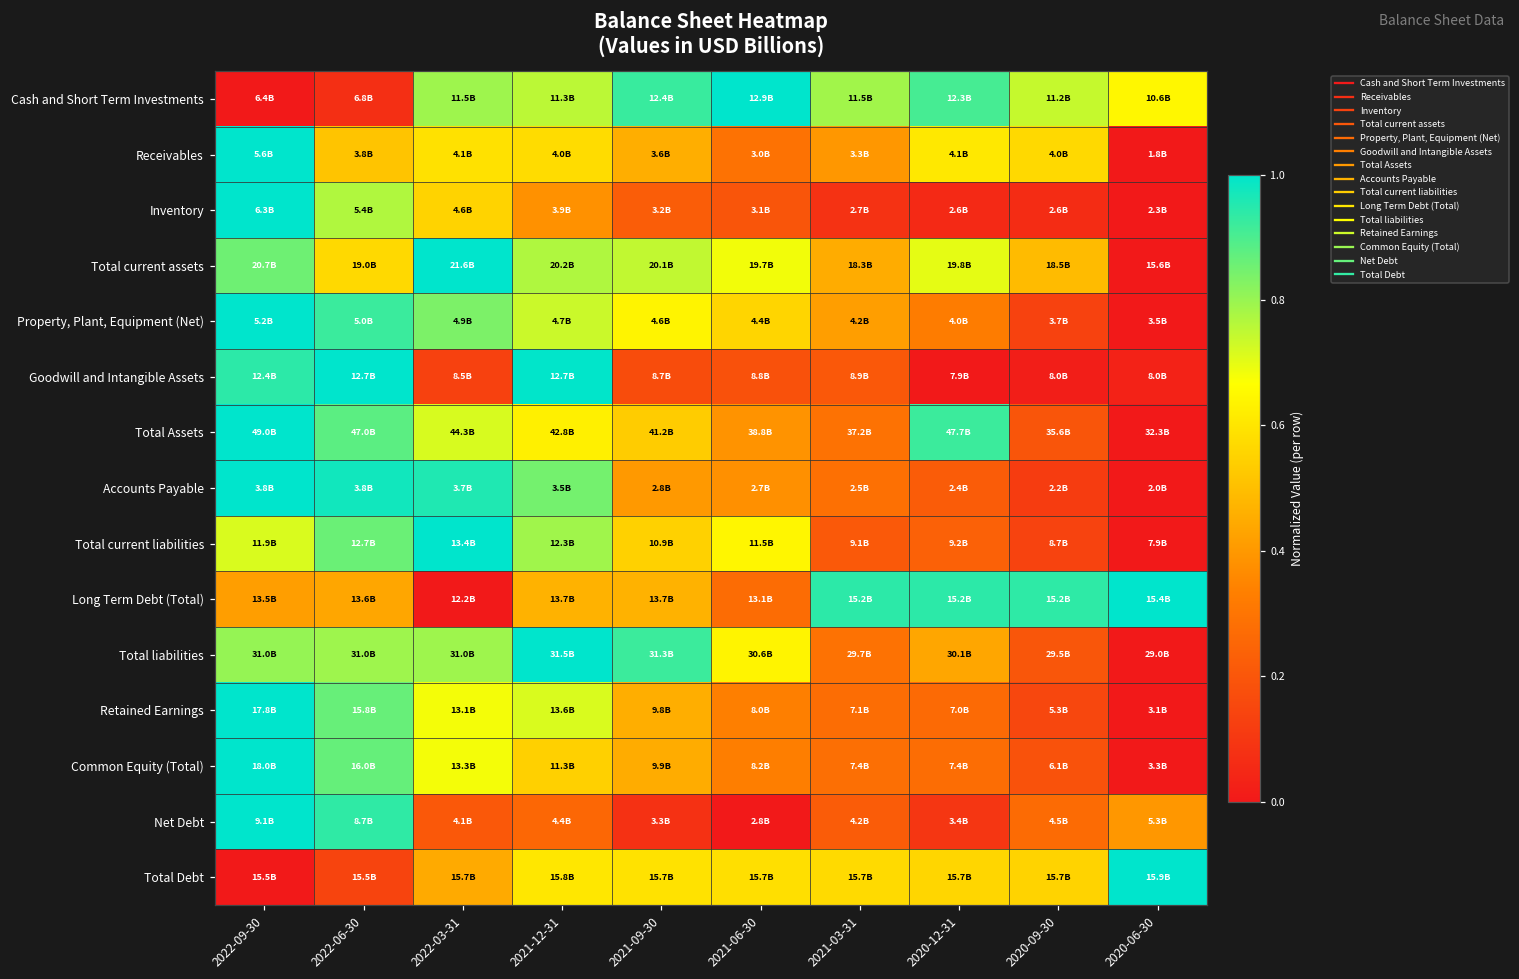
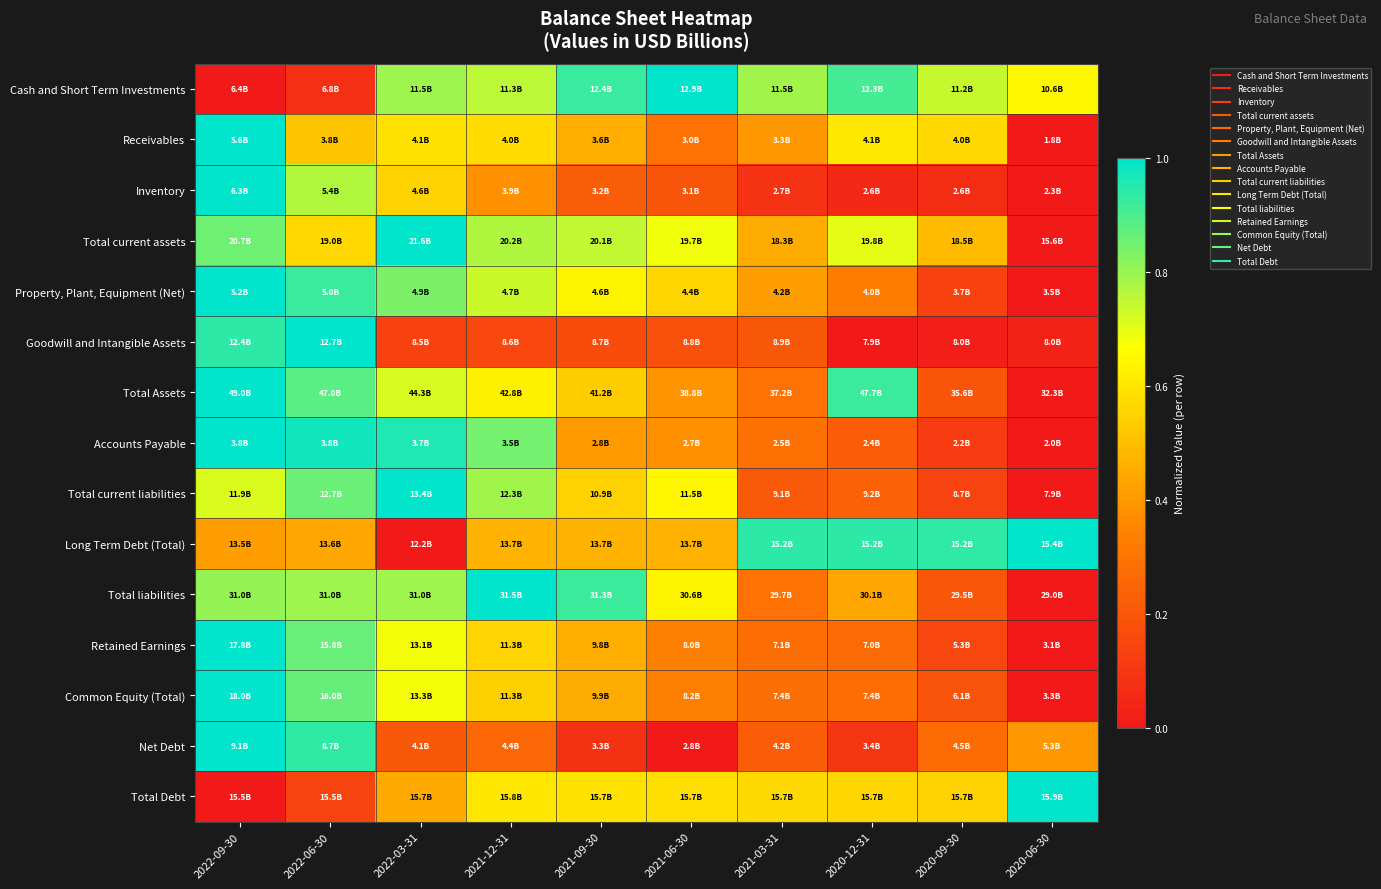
Goodwill and Intangible Assets, 2021-12-31: 12.7B -> 8.6B
Long Term Debt (Total), 2021-06-30: 13.1B -> 13.7B
Retained Earnings, 2021-12-31: 13.6B -> 11.3B
